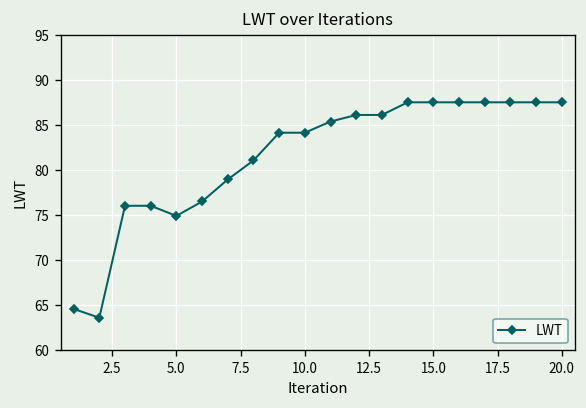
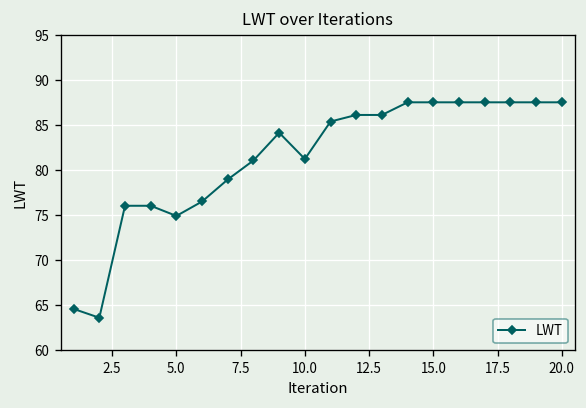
10.0: 84 -> 81
